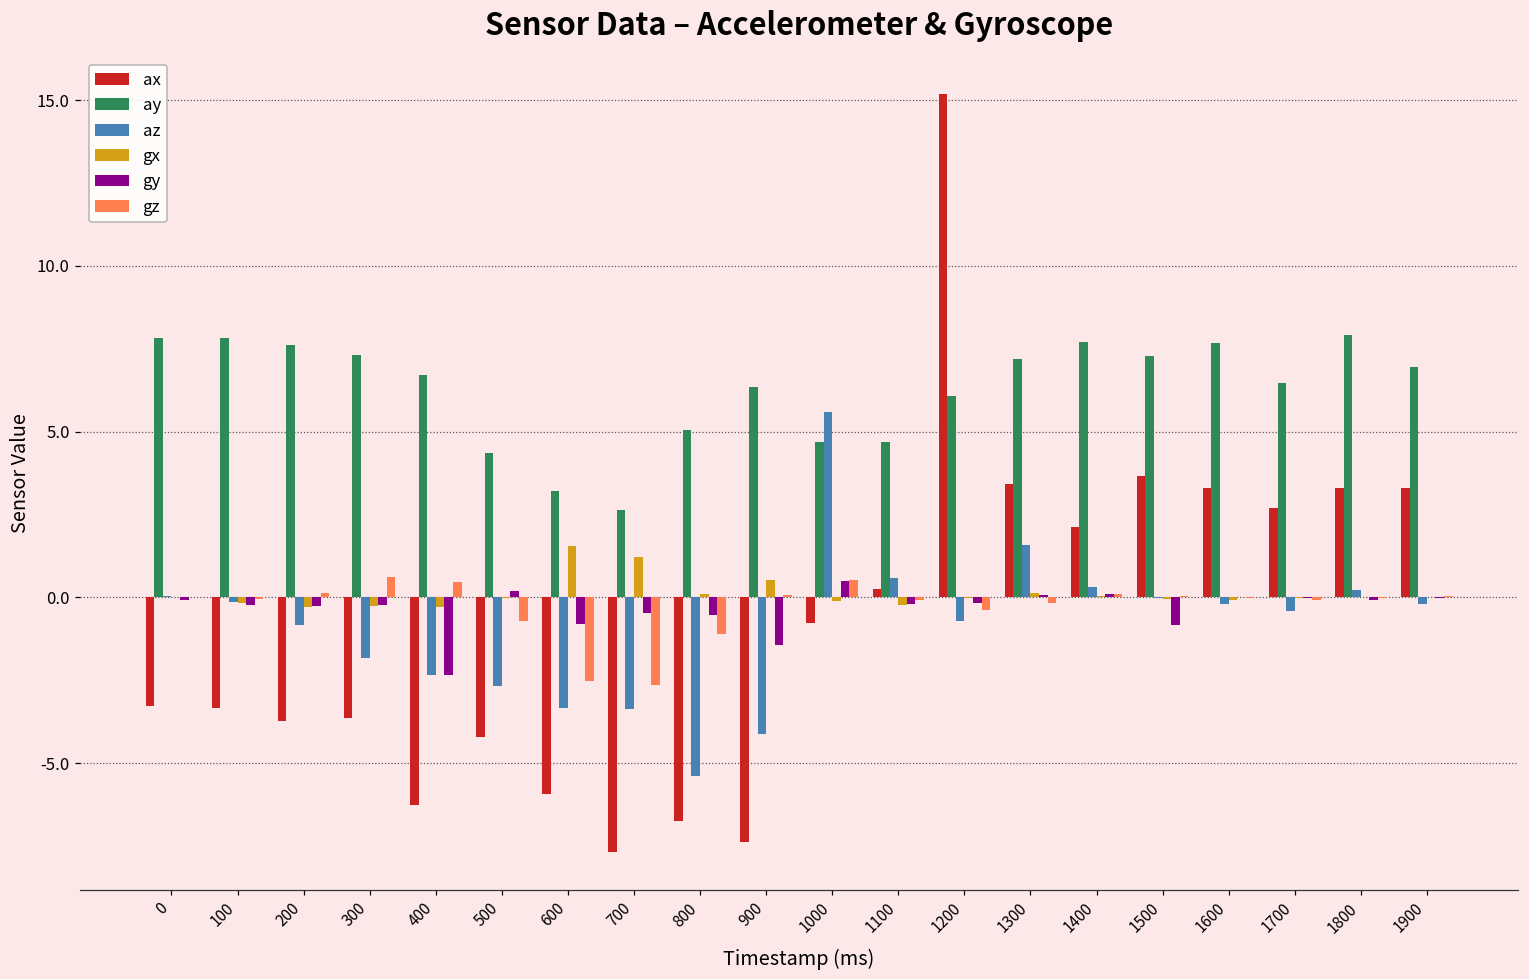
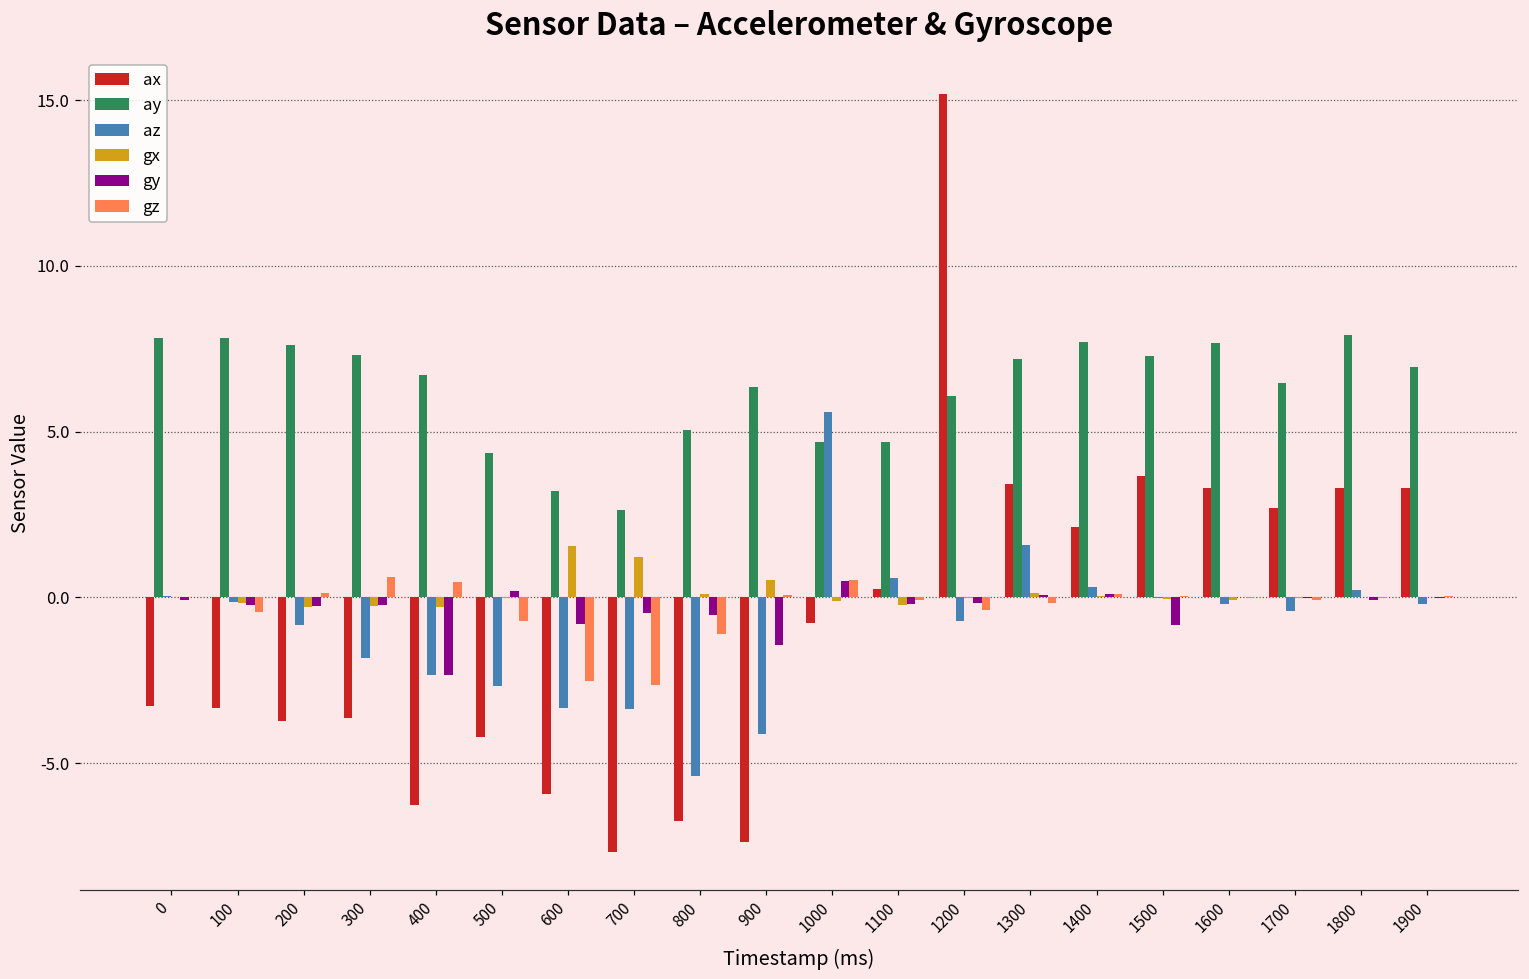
gz, 100: 0.0 -> -0.4
